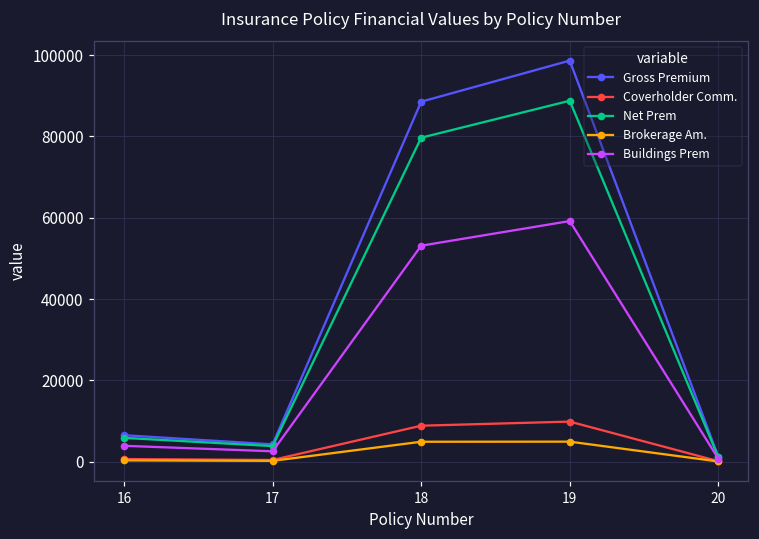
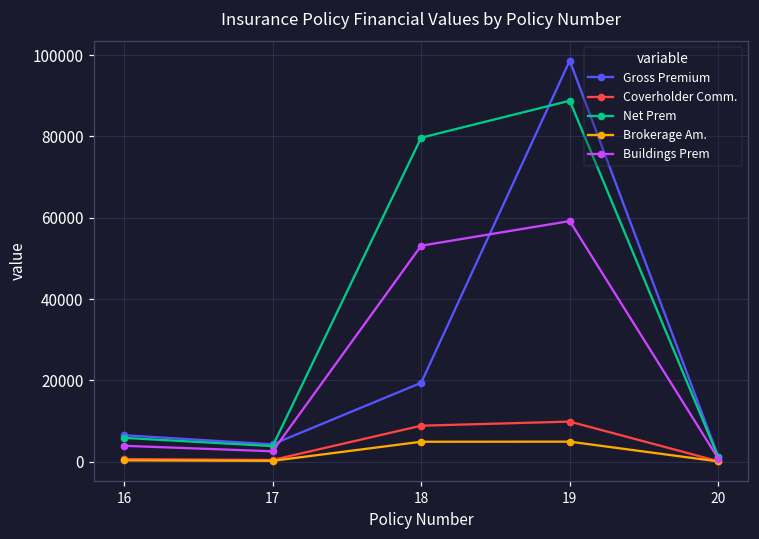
Gross Premium, 18: 89000 -> 19000
